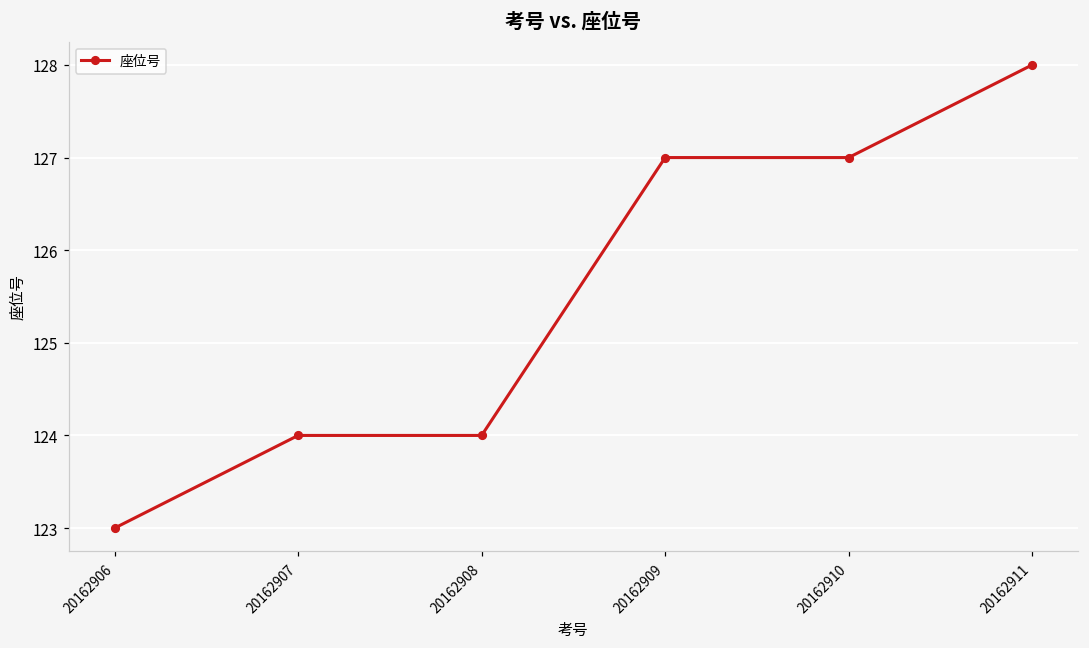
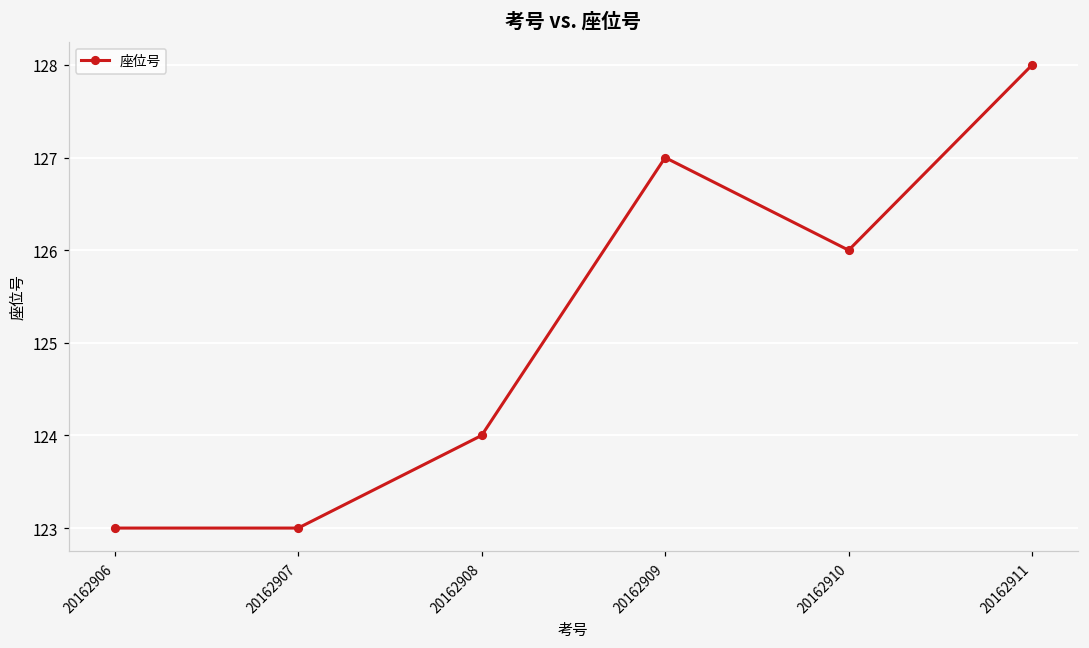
20162907: 124 -> 123
20162910: 127 -> 126
